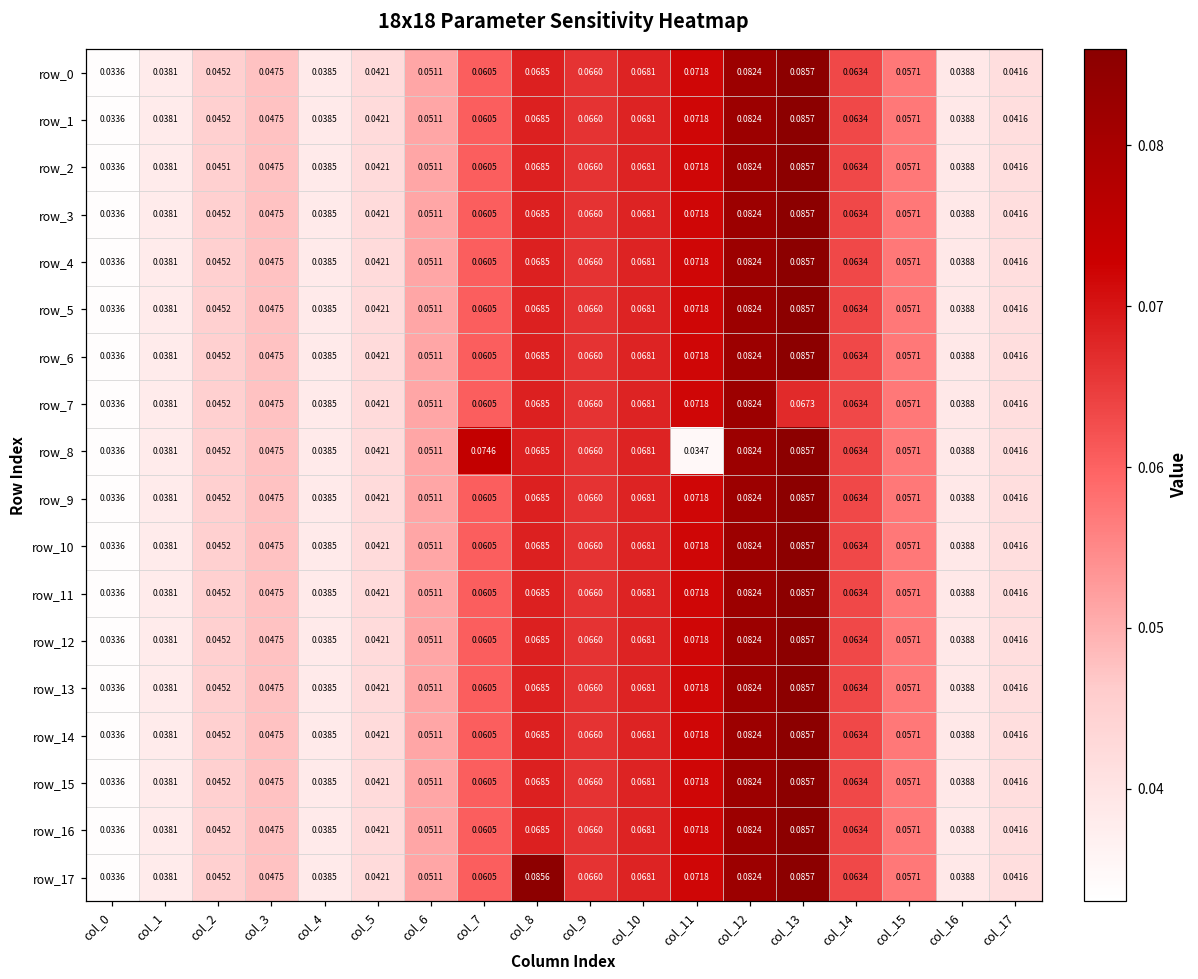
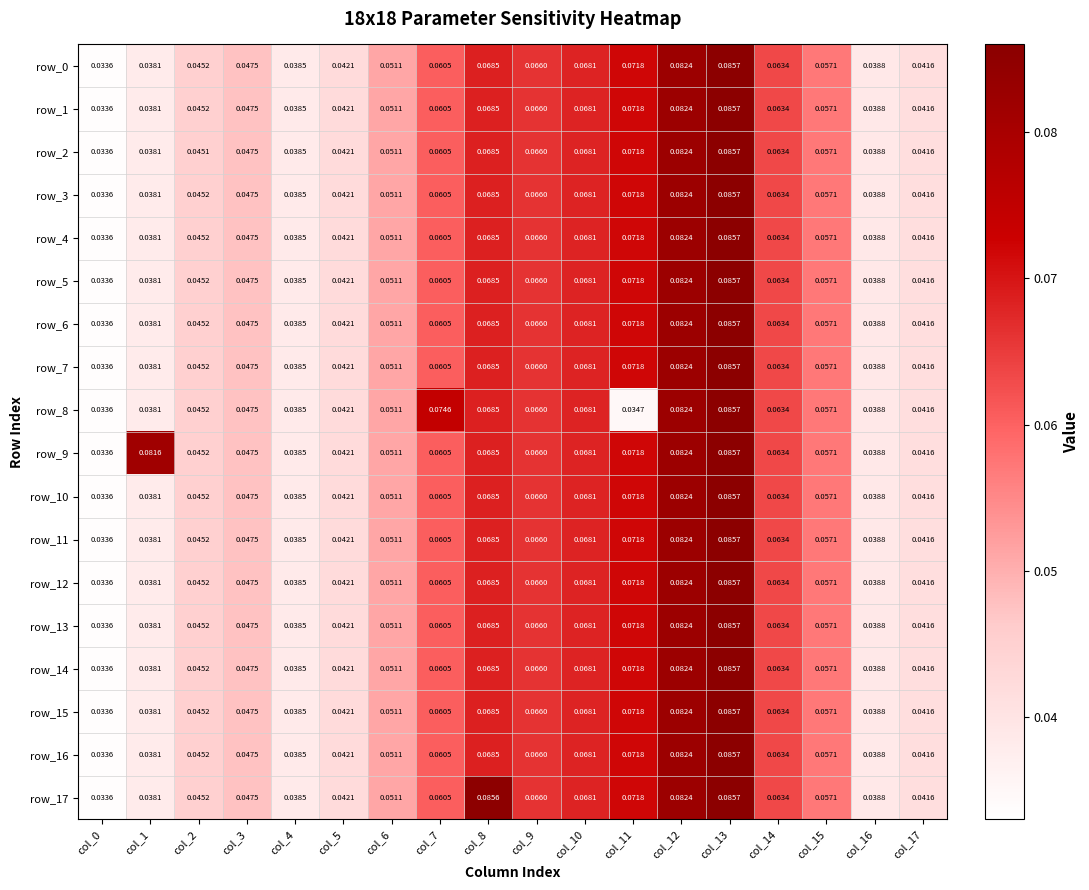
row_7, col_13: 0.0673 -> 0.0857
row_9, col_1: 0.0381 -> 0.0816
